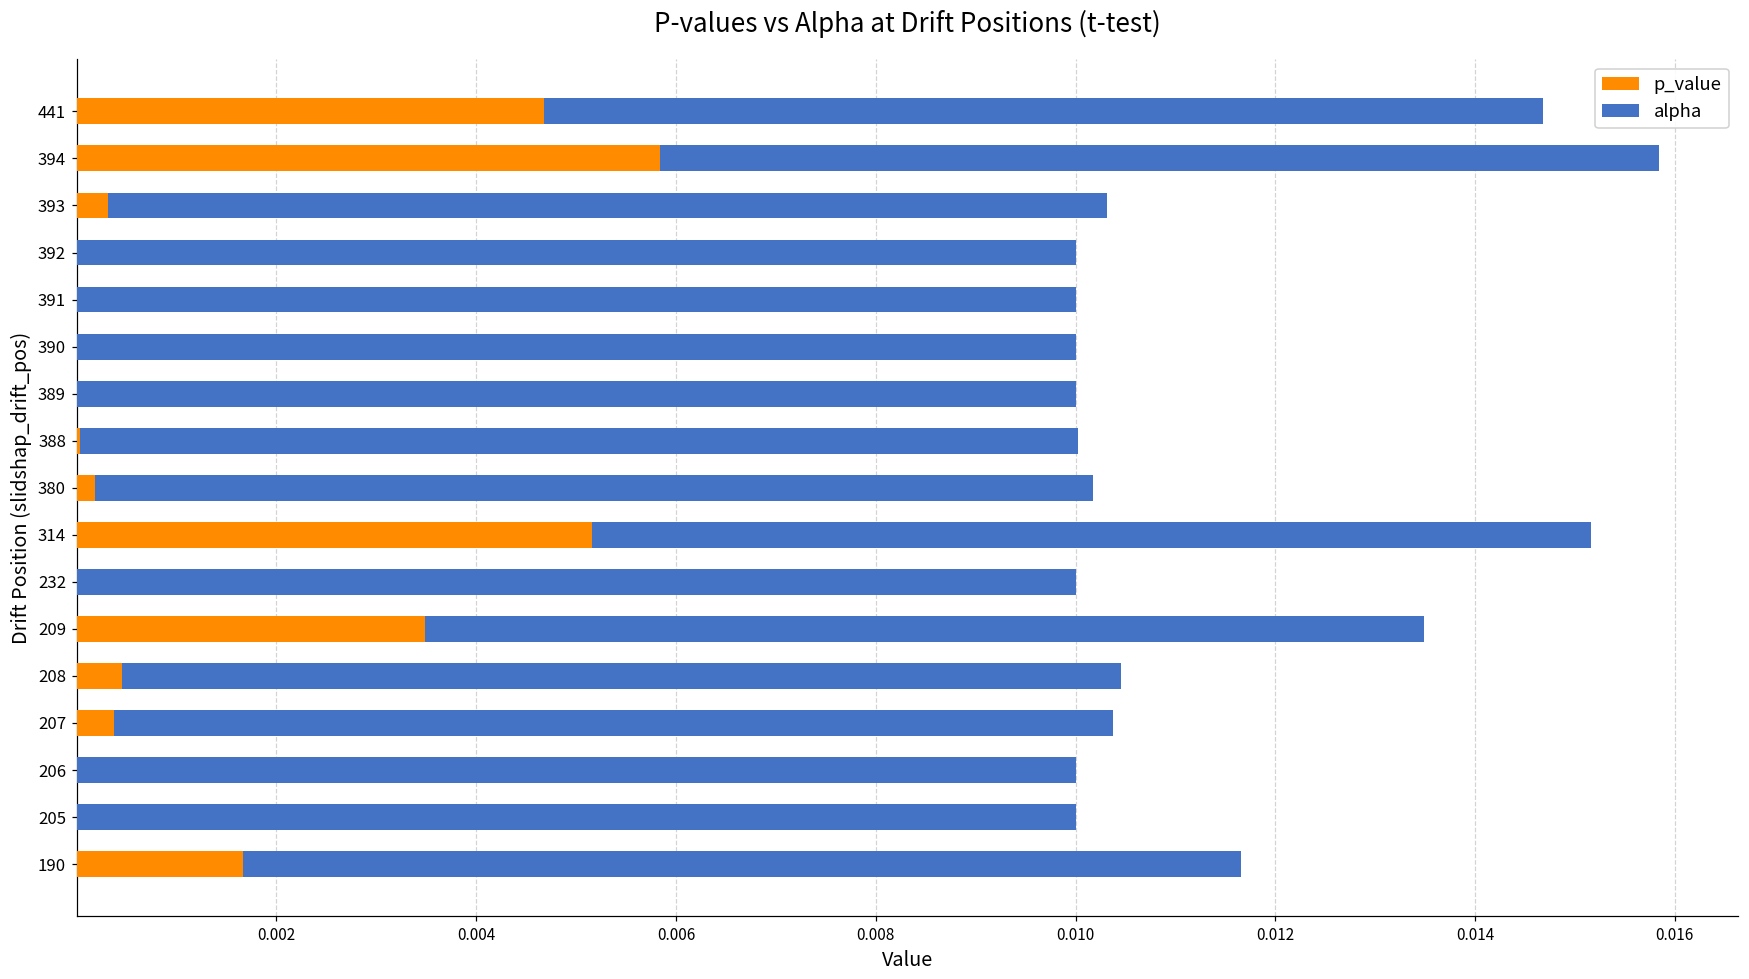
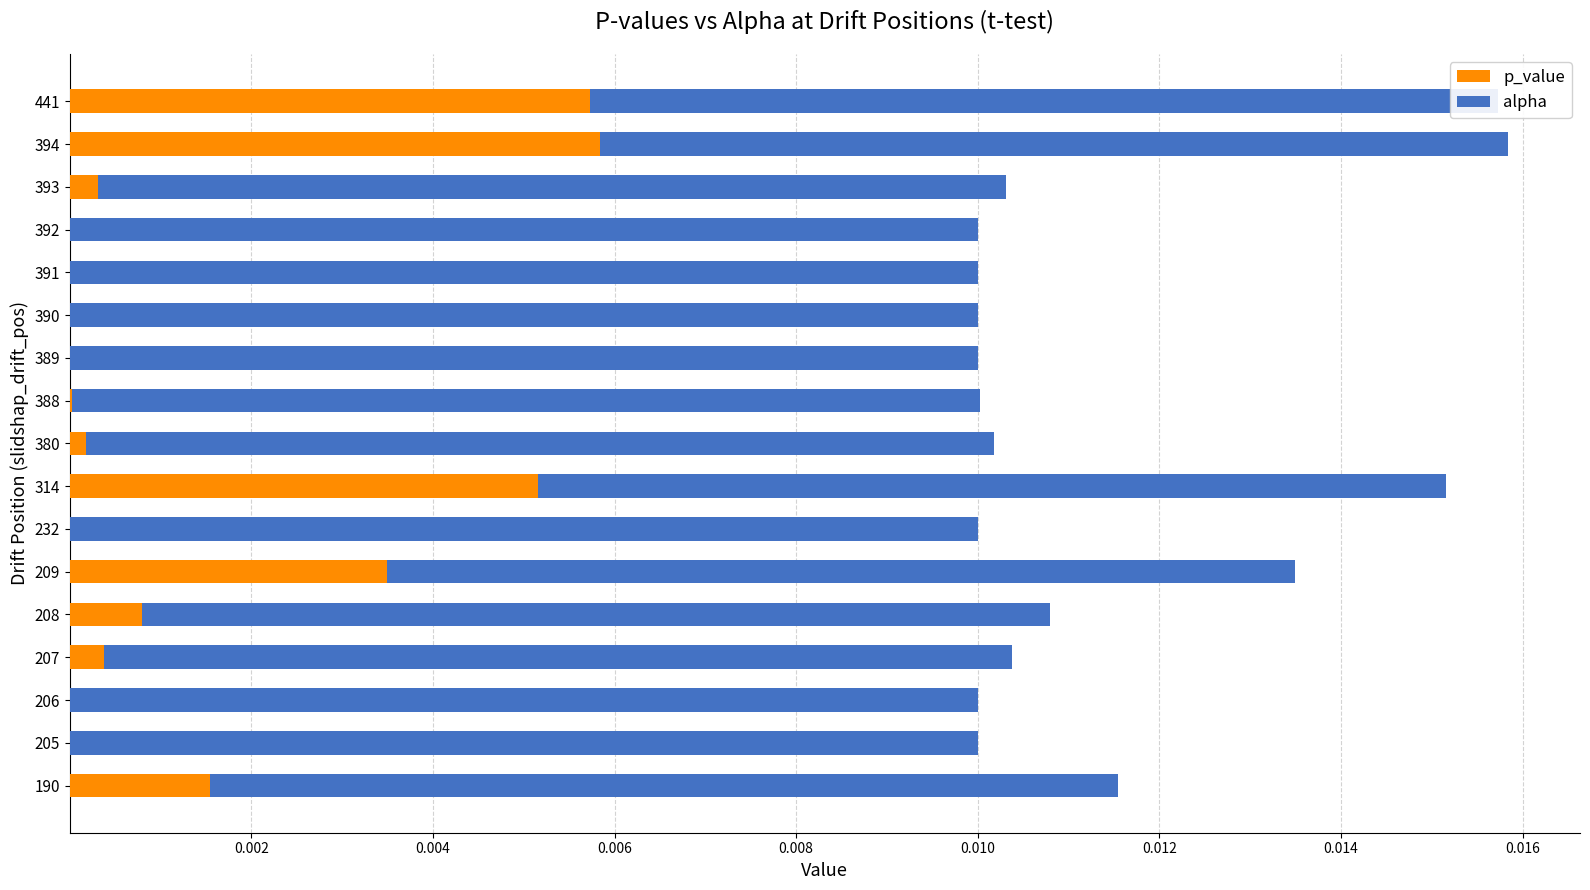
p_value, 441: 0.0047 -> 0.0057
p_value, 208: 0.0005 -> 0.0008
p_value, 190: 0.0017 -> 0.0015
